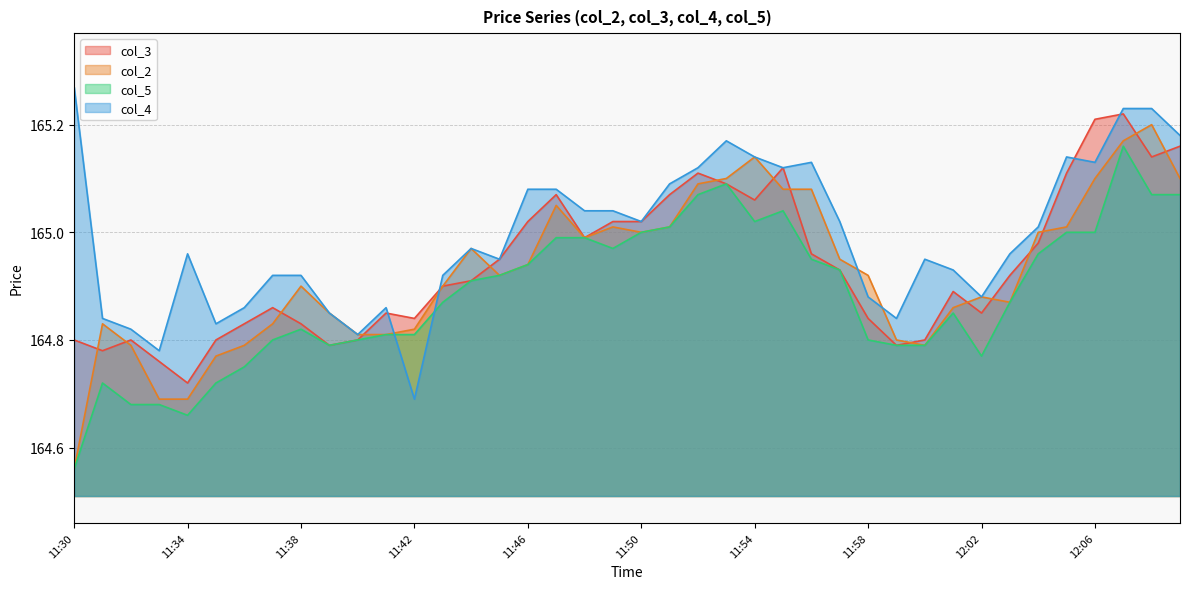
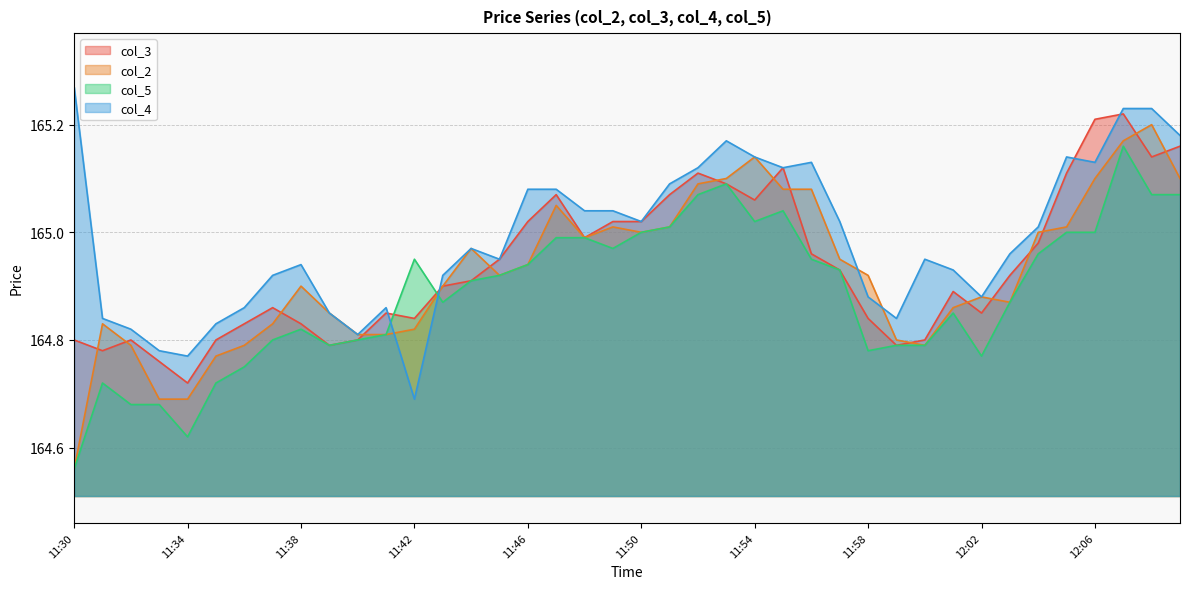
col_5, 11:34: 164.66 -> 164.62
col_4, 11:34: 164.96 -> 164.77
col_4, 11:38: 164.92 -> 164.94
col_5, 11:42: 164.81 -> 164.95
col_5, 11:58: 164.80 -> 164.78
